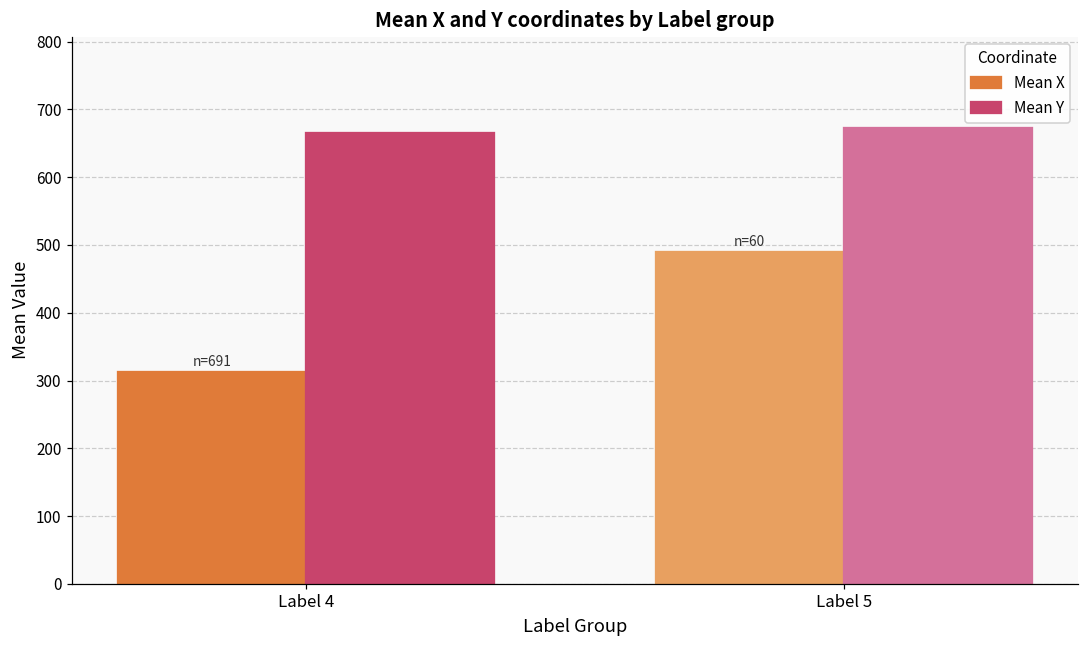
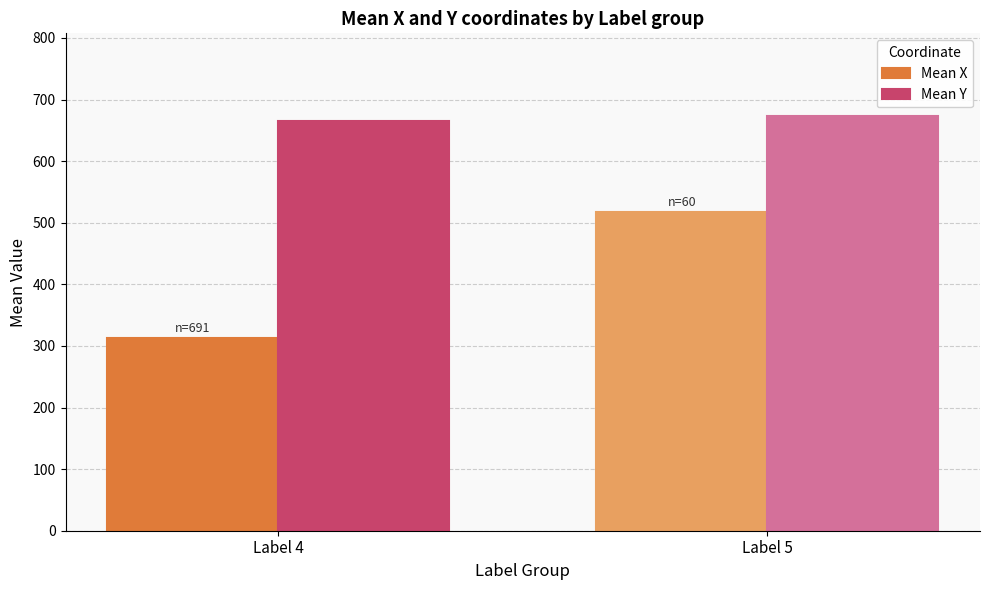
Mean X, Label 5: 490 -> 520
